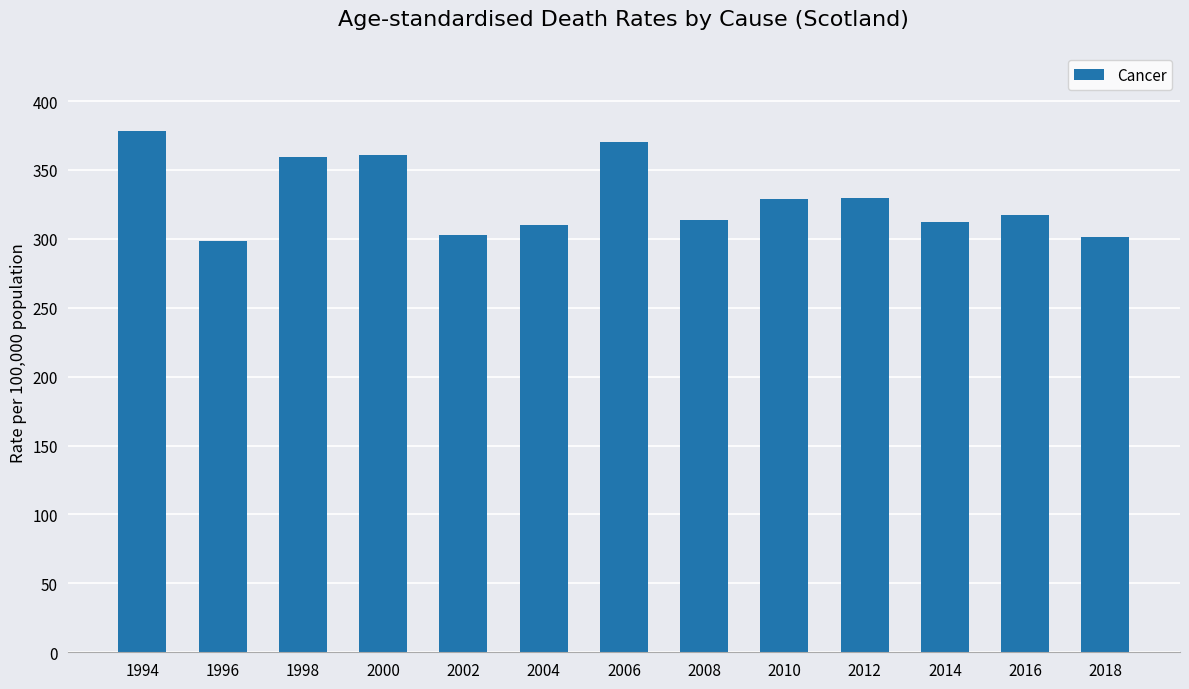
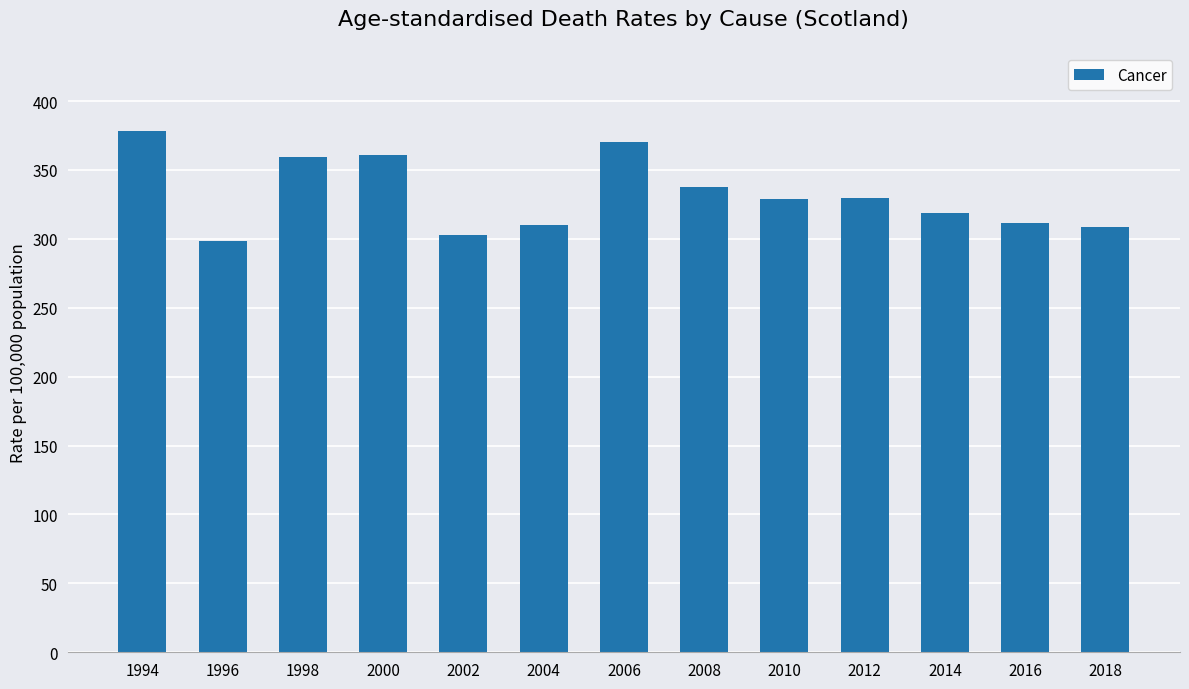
2008: 314 -> 338
2014: 312 -> 319
2016: 318 -> 311
2018: 301 -> 308
